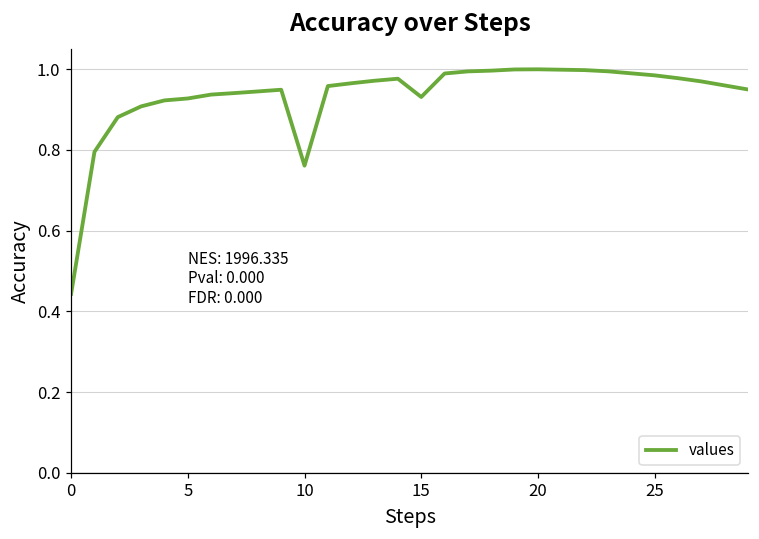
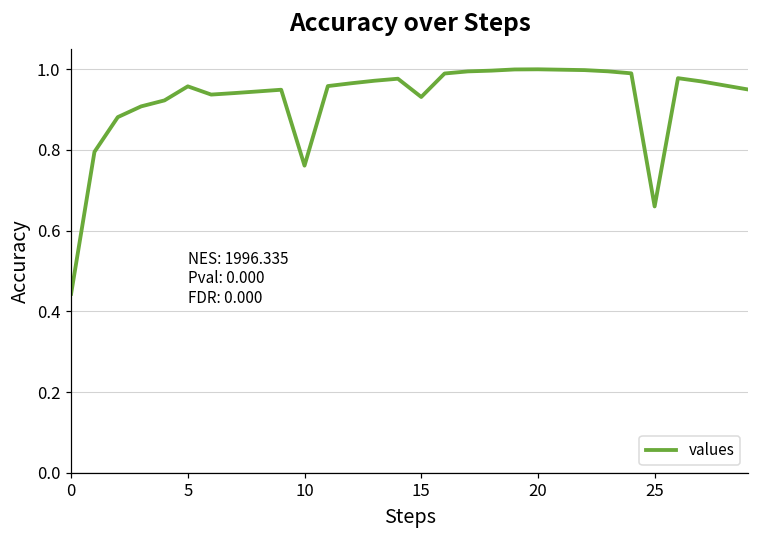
5: 0.93 -> 0.96
25: 0.99 -> 0.66
